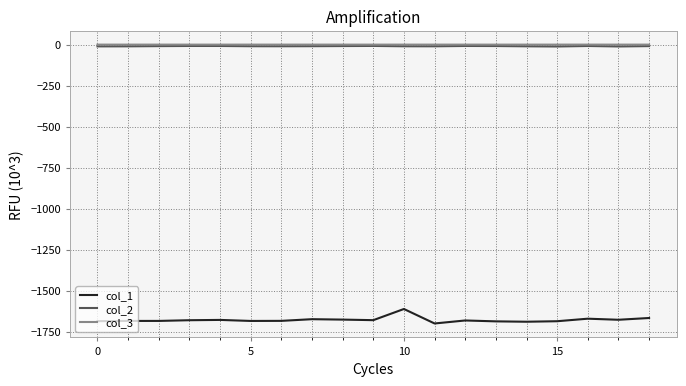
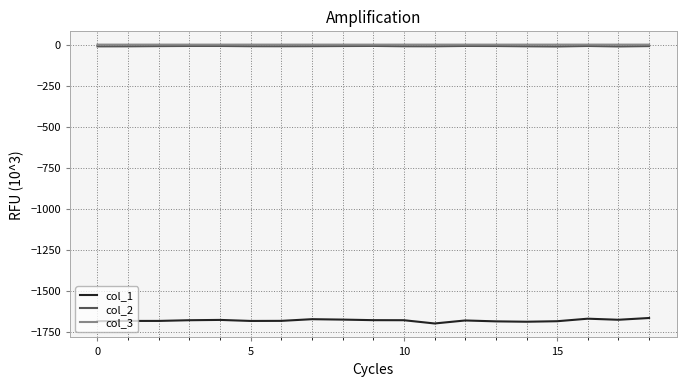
col_1, 10: -1610 -> -1680
